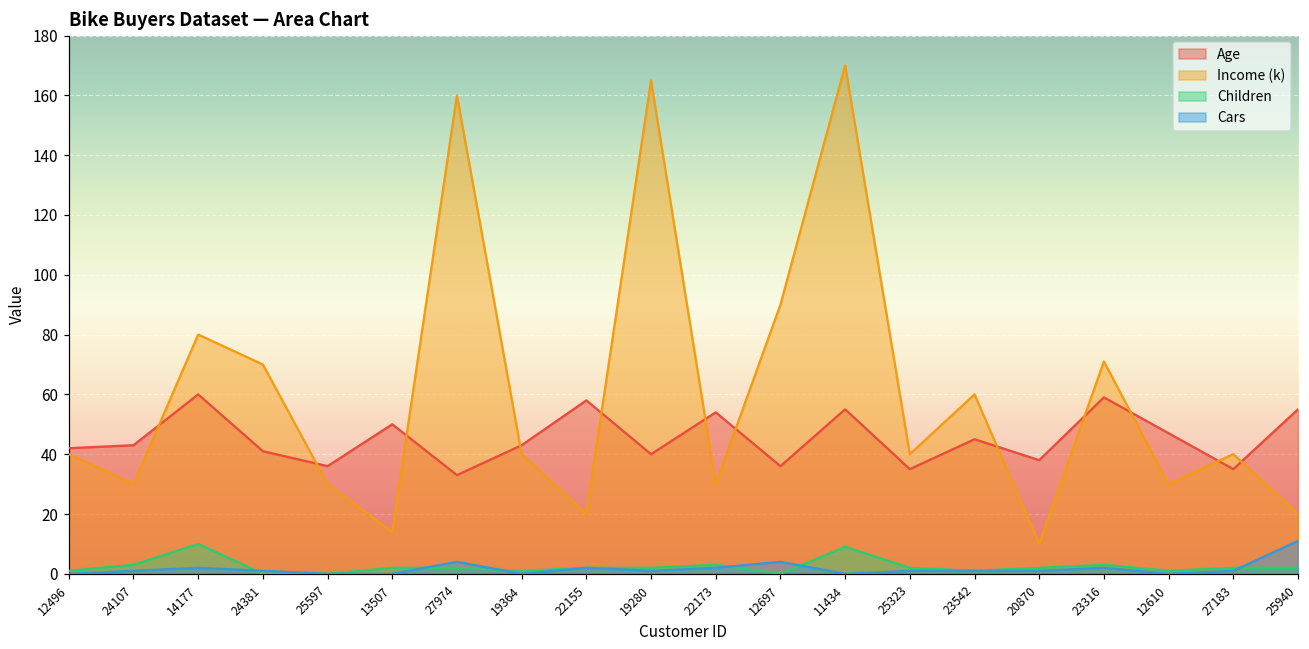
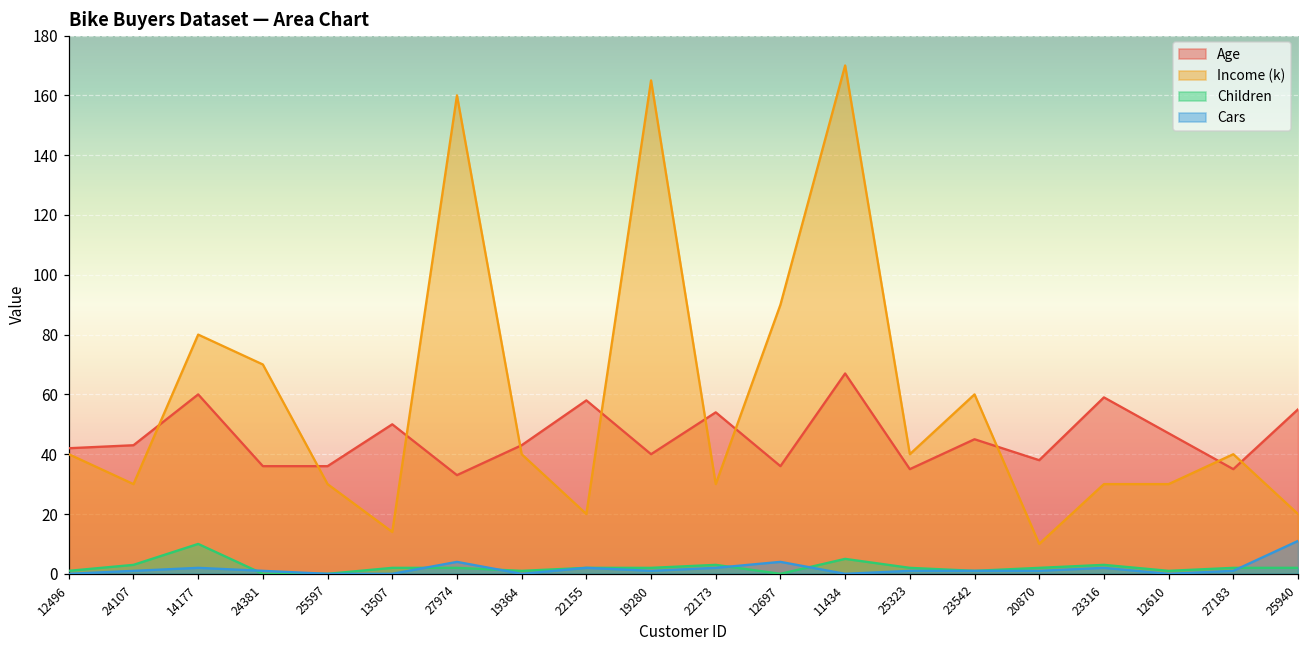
Age, 24381: 41 -> 36
Age, 11434: 55 -> 67
Children, 11434: 9 -> 5
Income (k), 23316: 71 -> 30
